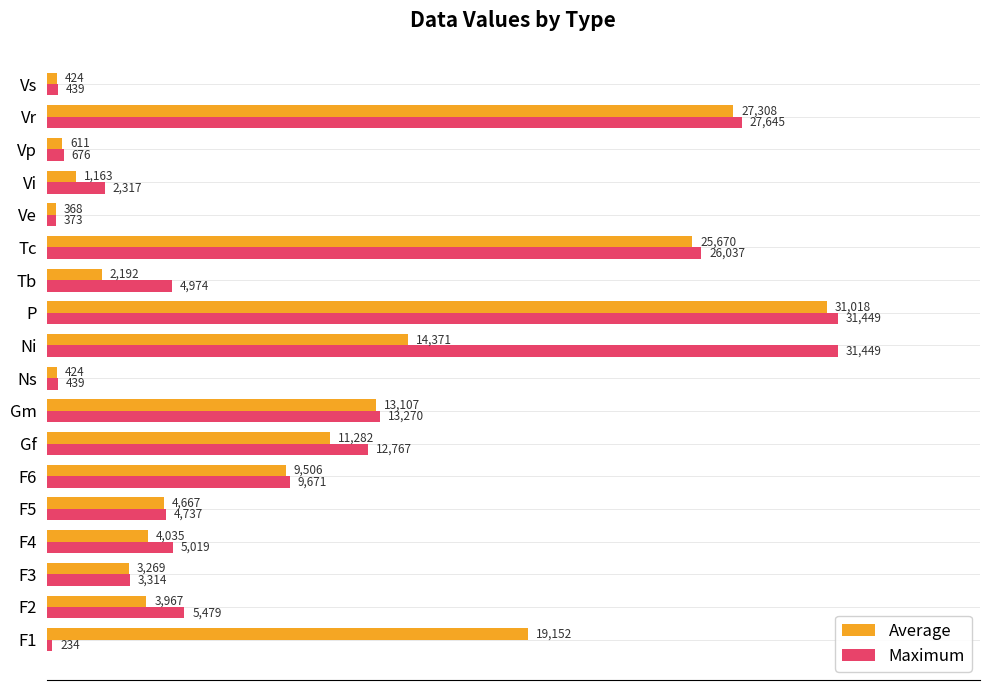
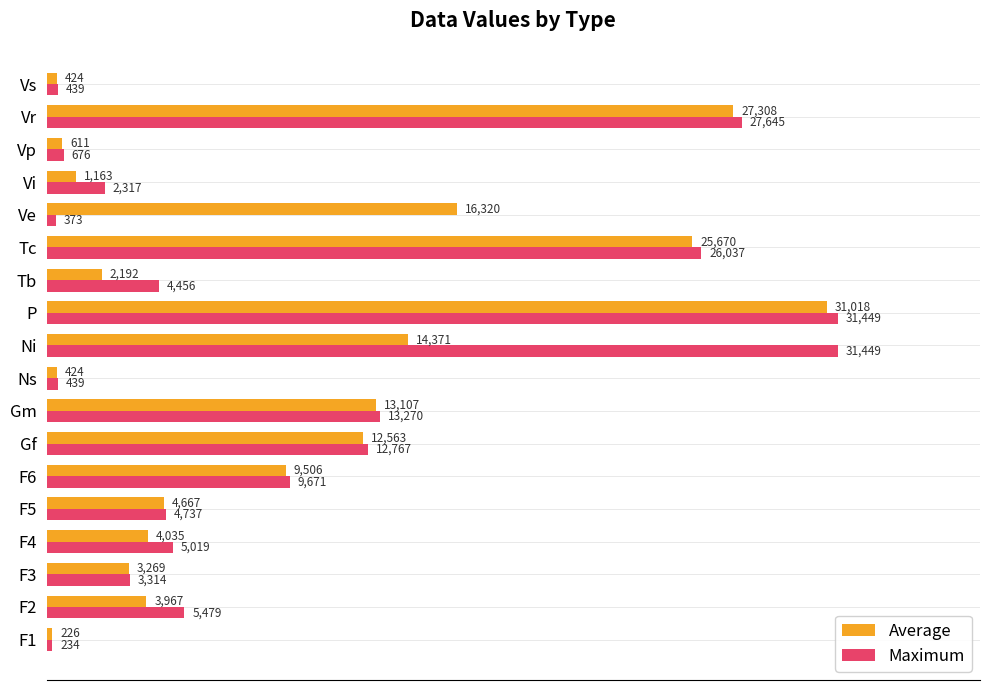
Average, Ve: 368 -> 16,320
Maximum, Tb: 4,974 -> 4,456
Average, Gf: 11,282 -> 12,563
Average, F1: 19,152 -> 226
